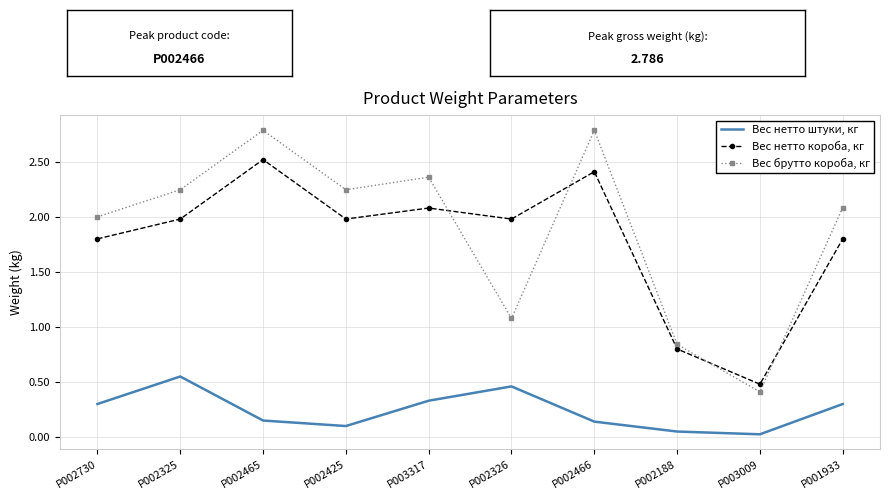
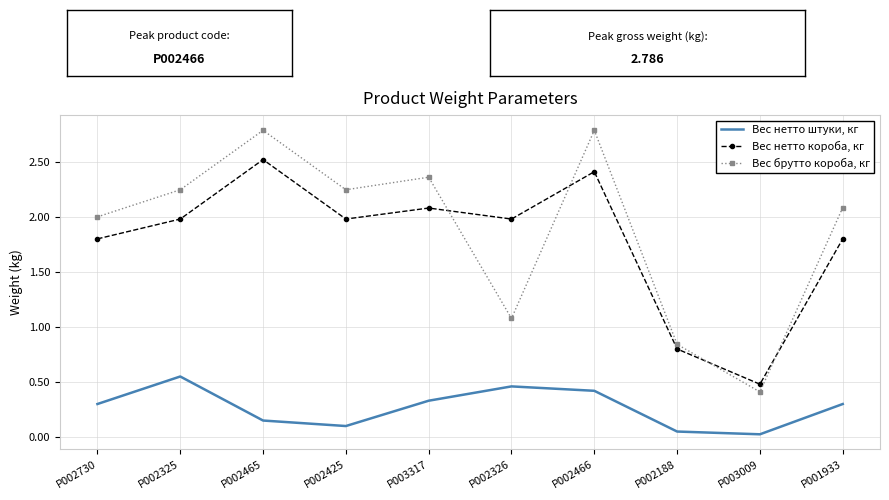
Вес нетто штуки, кг, P002466: 0.14 -> 0.42
